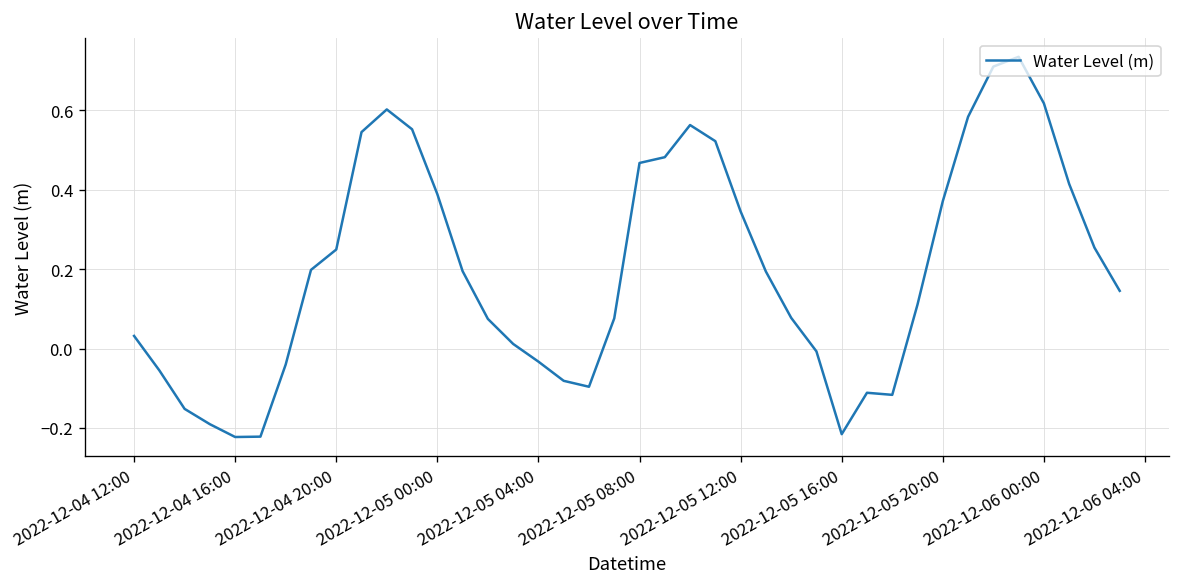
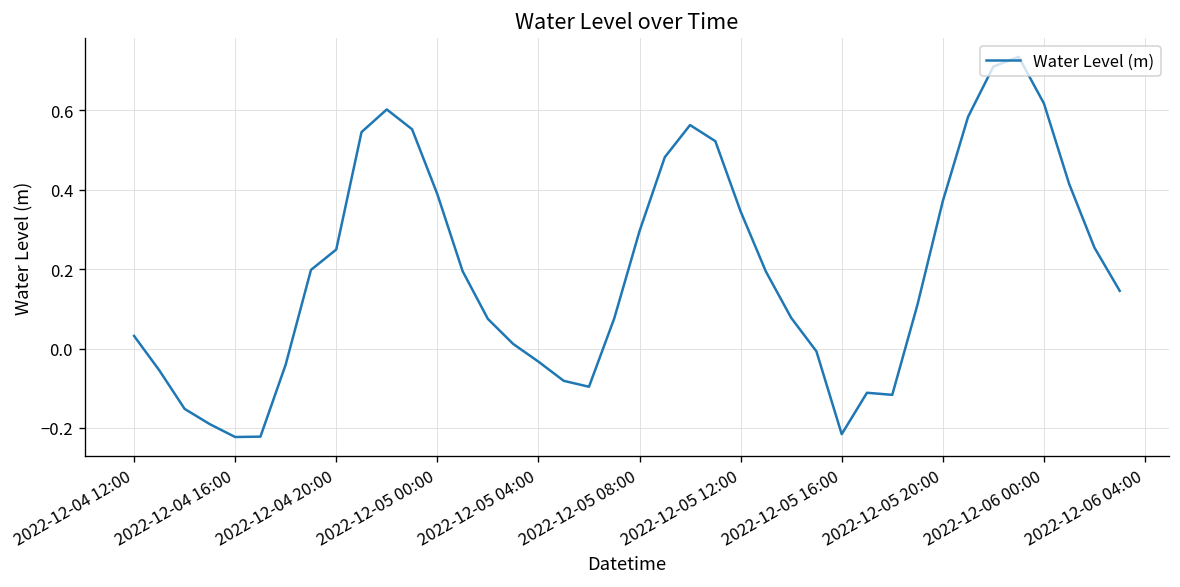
2022-12-05 08:00: 0.47 -> 0.30
